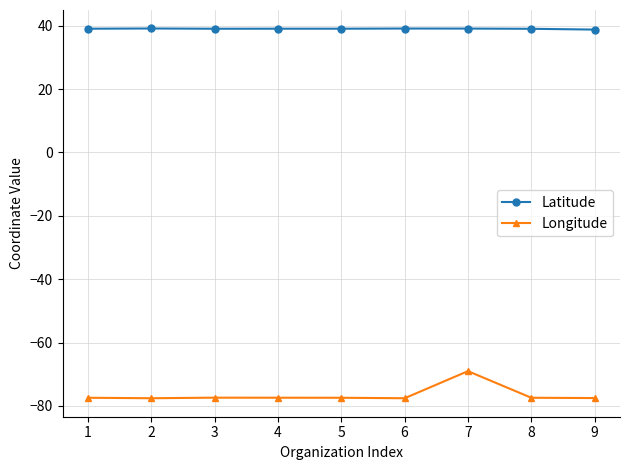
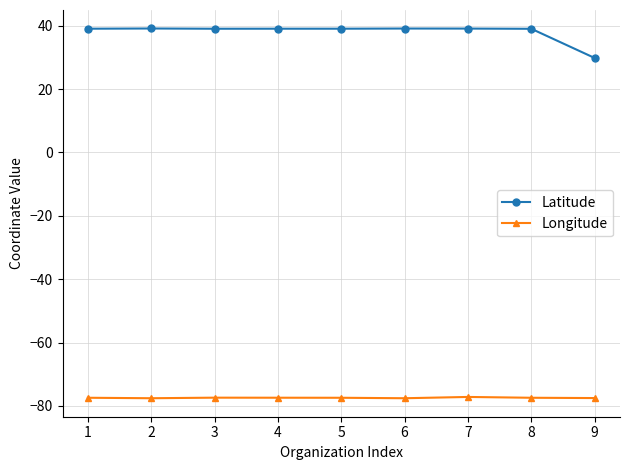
Longitude, 7: -69 -> -77
Latitude, 9: 39 -> 30
